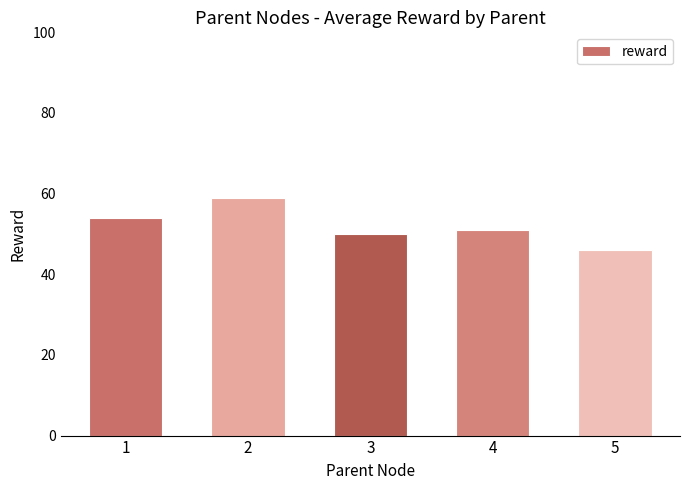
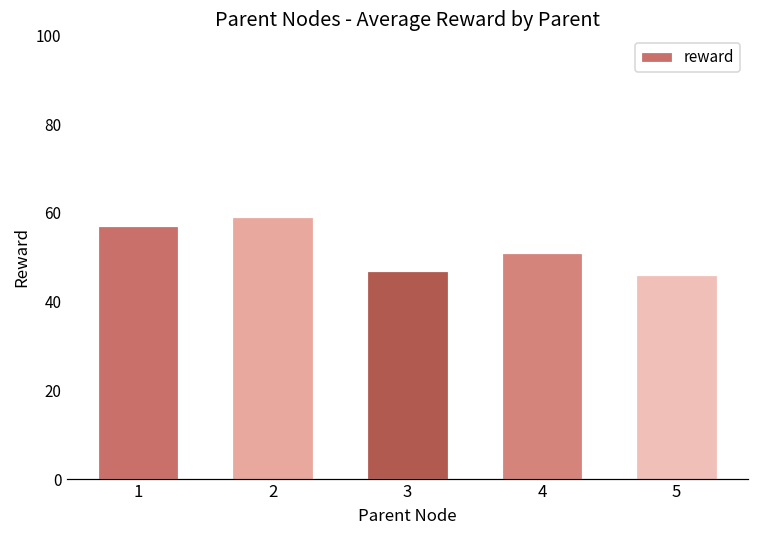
1: 54 -> 57
3: 50 -> 47
